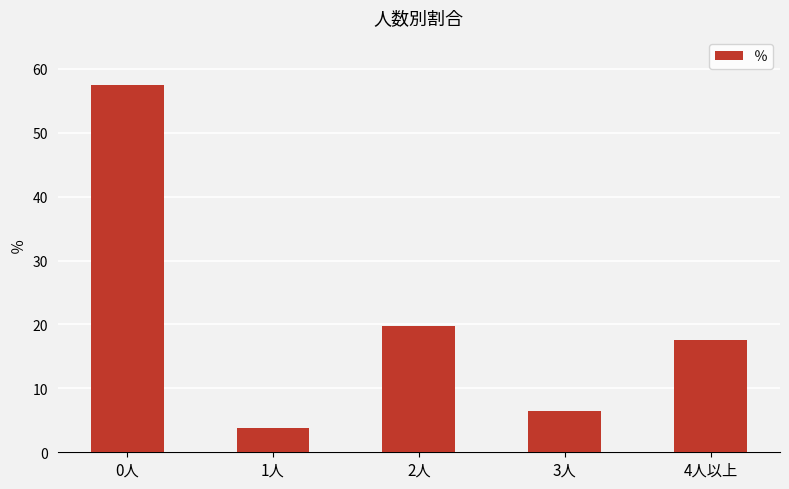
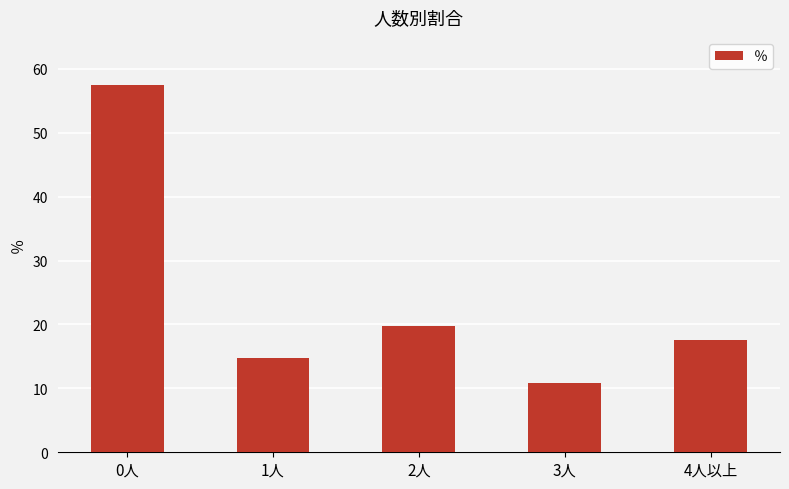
1人: 4 -> 15
3人: 7 -> 11
